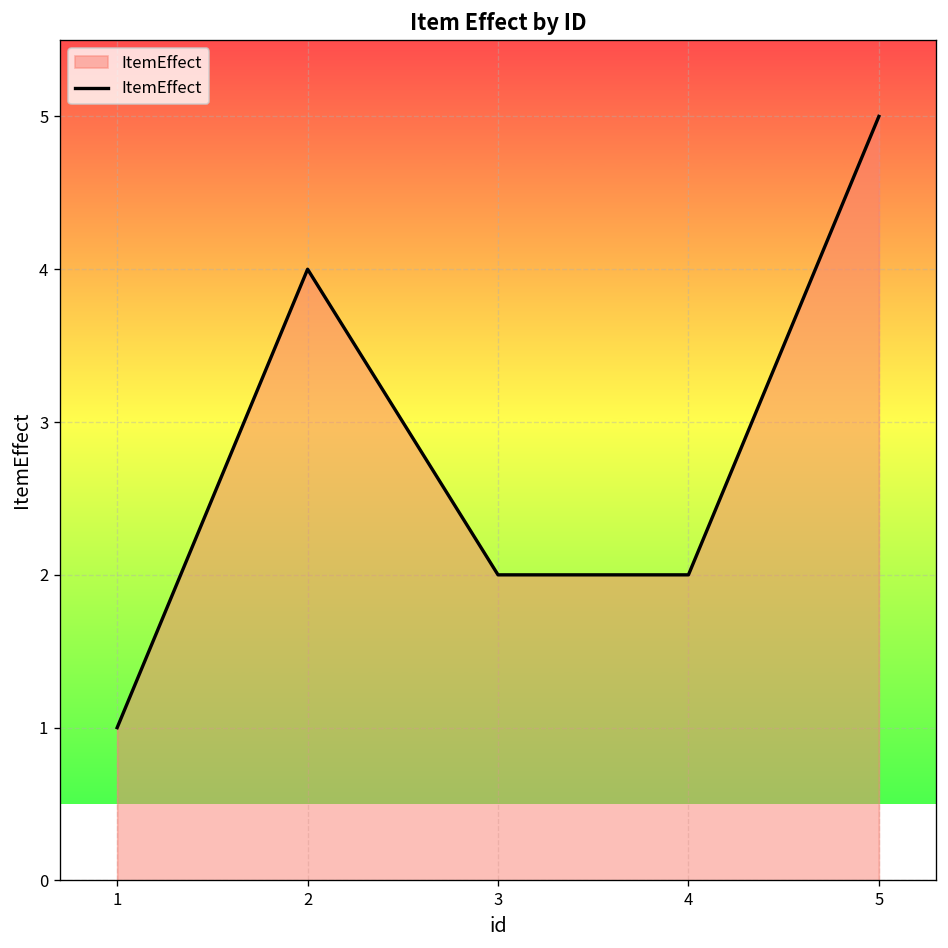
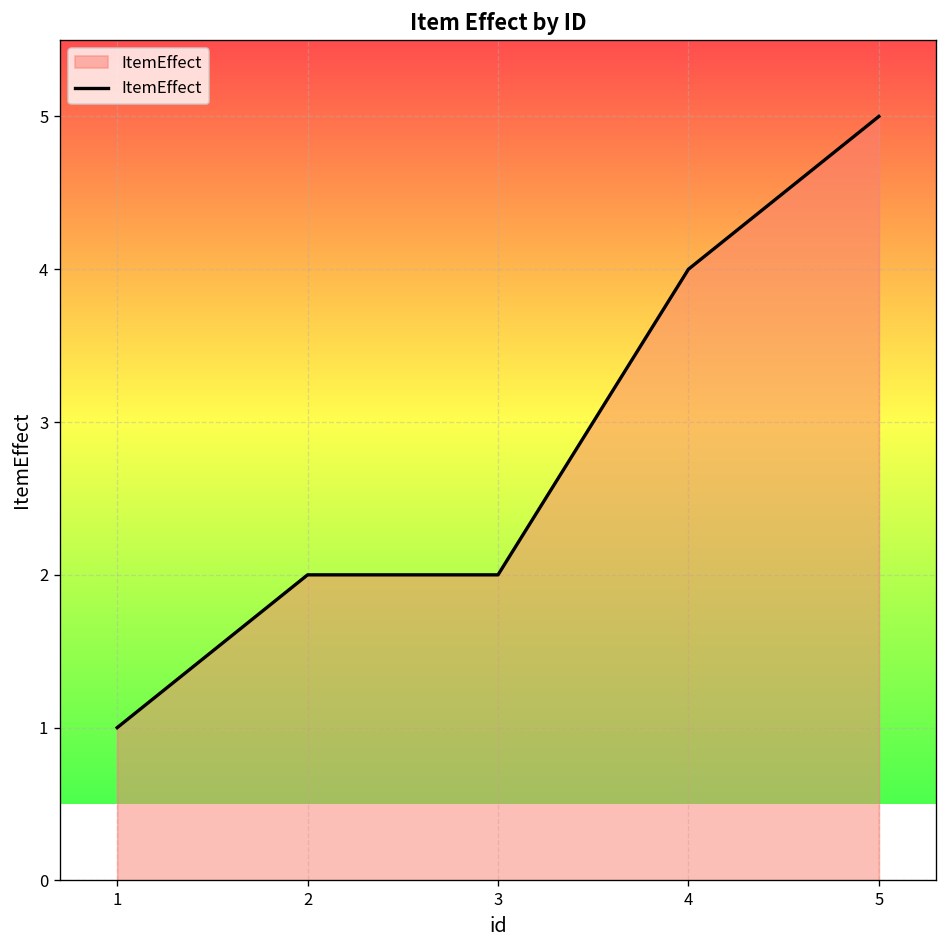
2: 4 -> 2
4: 2 -> 4
